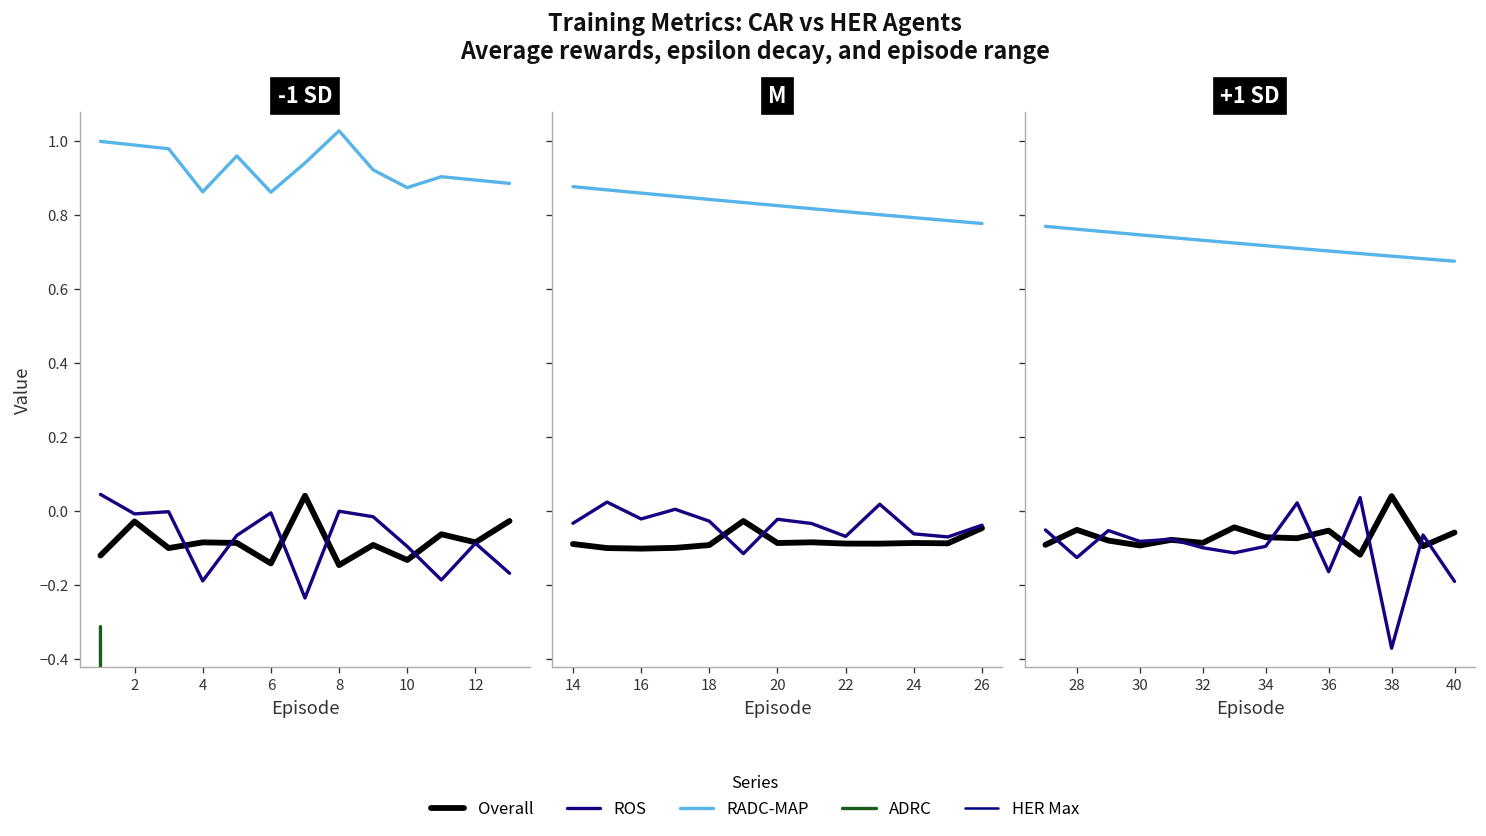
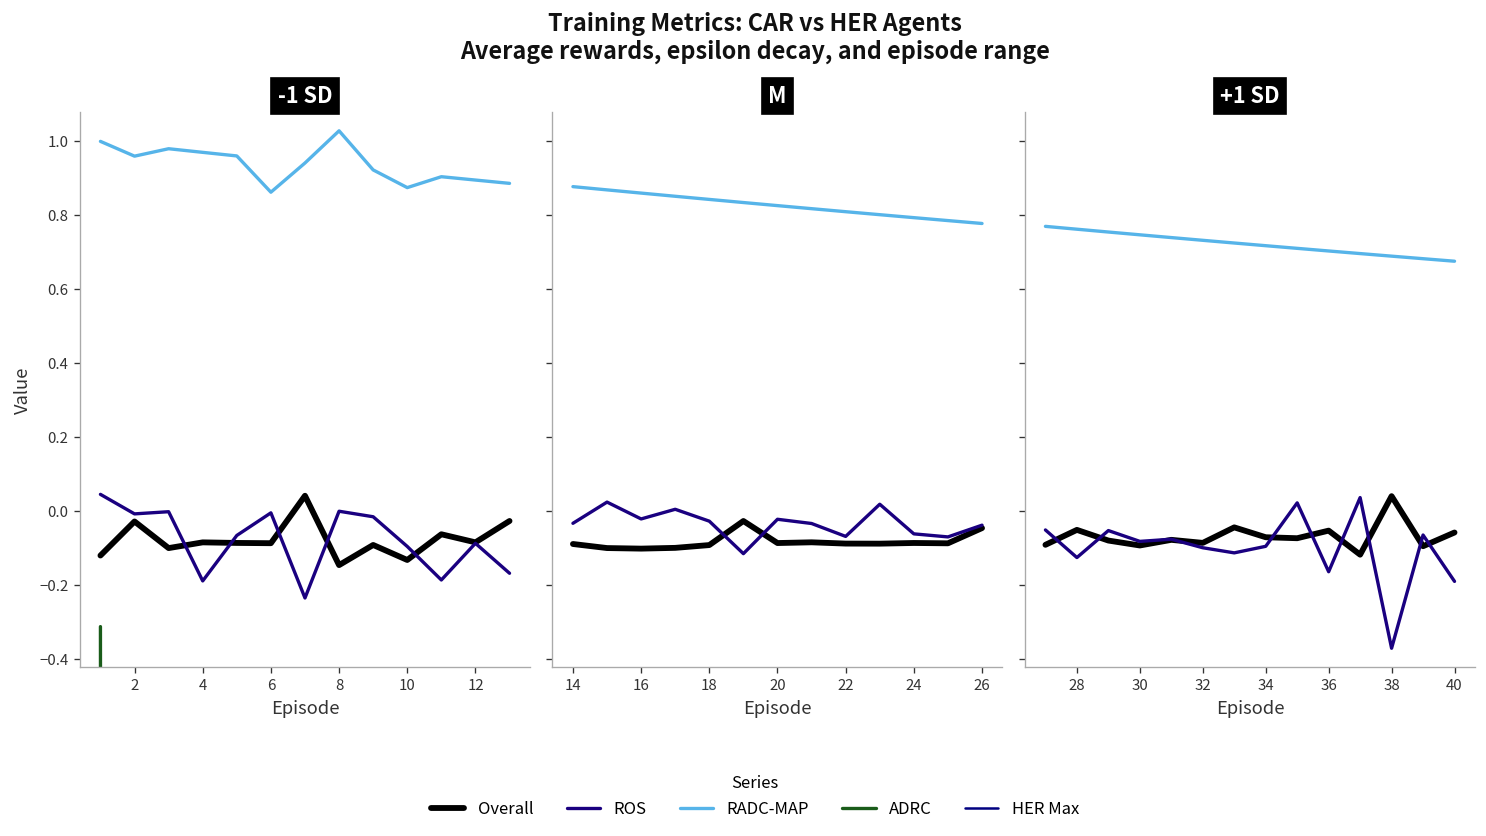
-1 SD, RADC-MAP, 2: 0.99 -> 0.96
-1 SD, RADC-MAP, 4: 0.86 -> 0.97
-1 SD, Overall, 6: -0.14 -> -0.09
